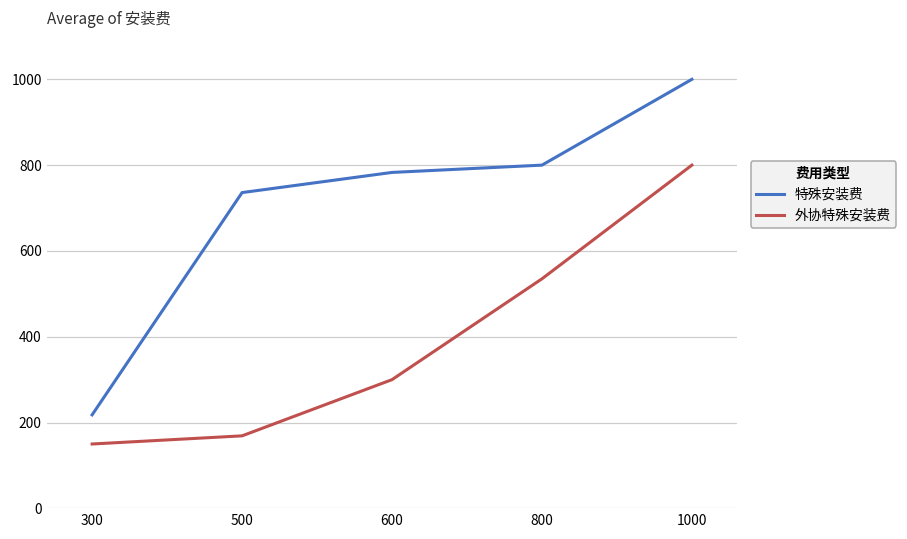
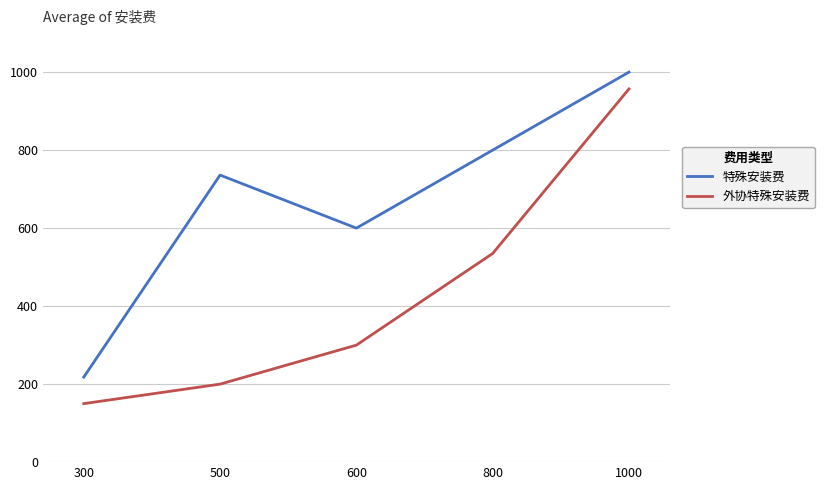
外协特殊安装费, 500: 170 -> 200
特殊安装费, 600: 780 -> 600
外协特殊安装费, 1000: 800 -> 960
